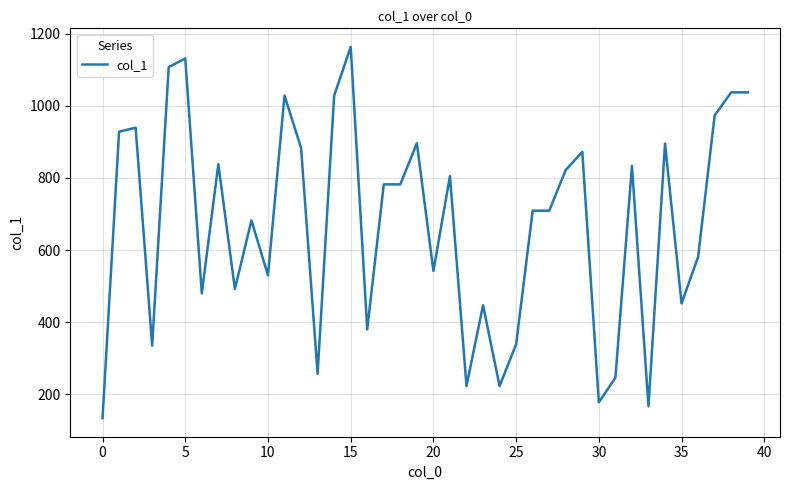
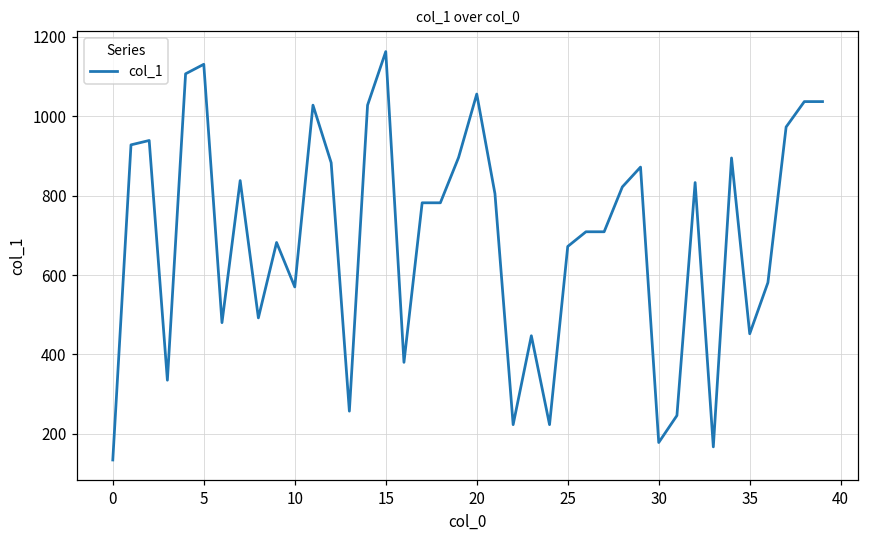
10: 530 -> 570
20: 540 -> 1060
25: 340 -> 670
